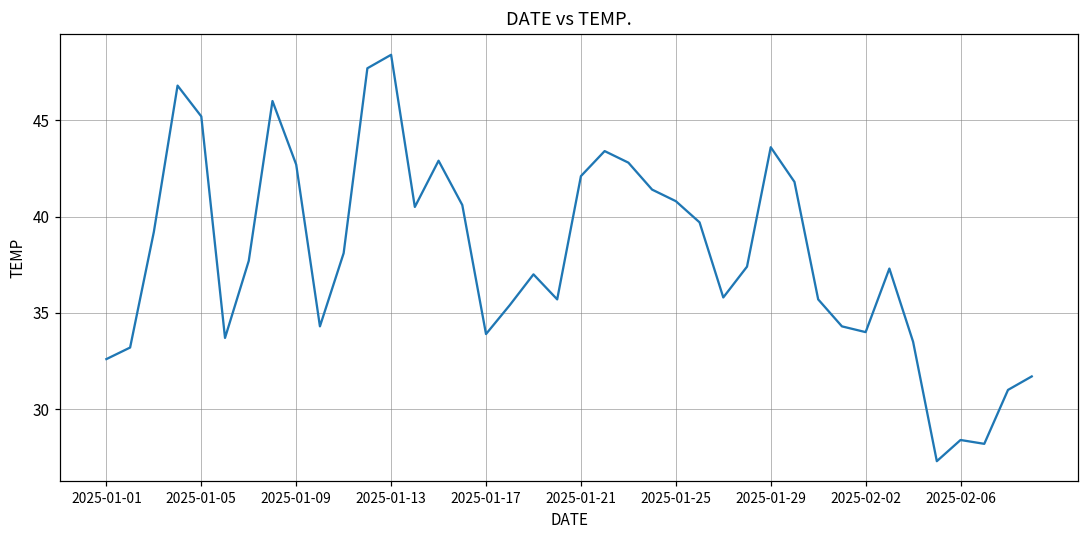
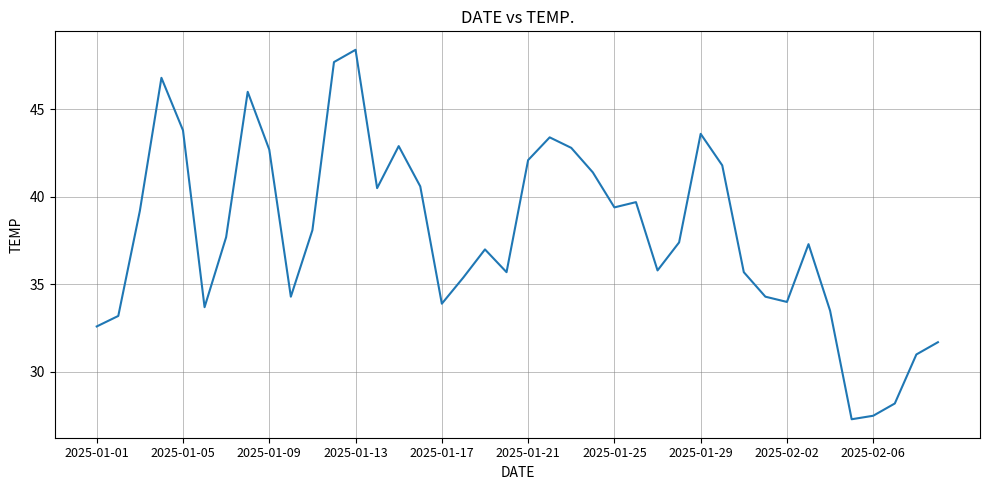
2025-01-05: 45.2 -> 43.8
2025-01-25: 40.8 -> 39.4
2025-02-06: 28.4 -> 27.5
